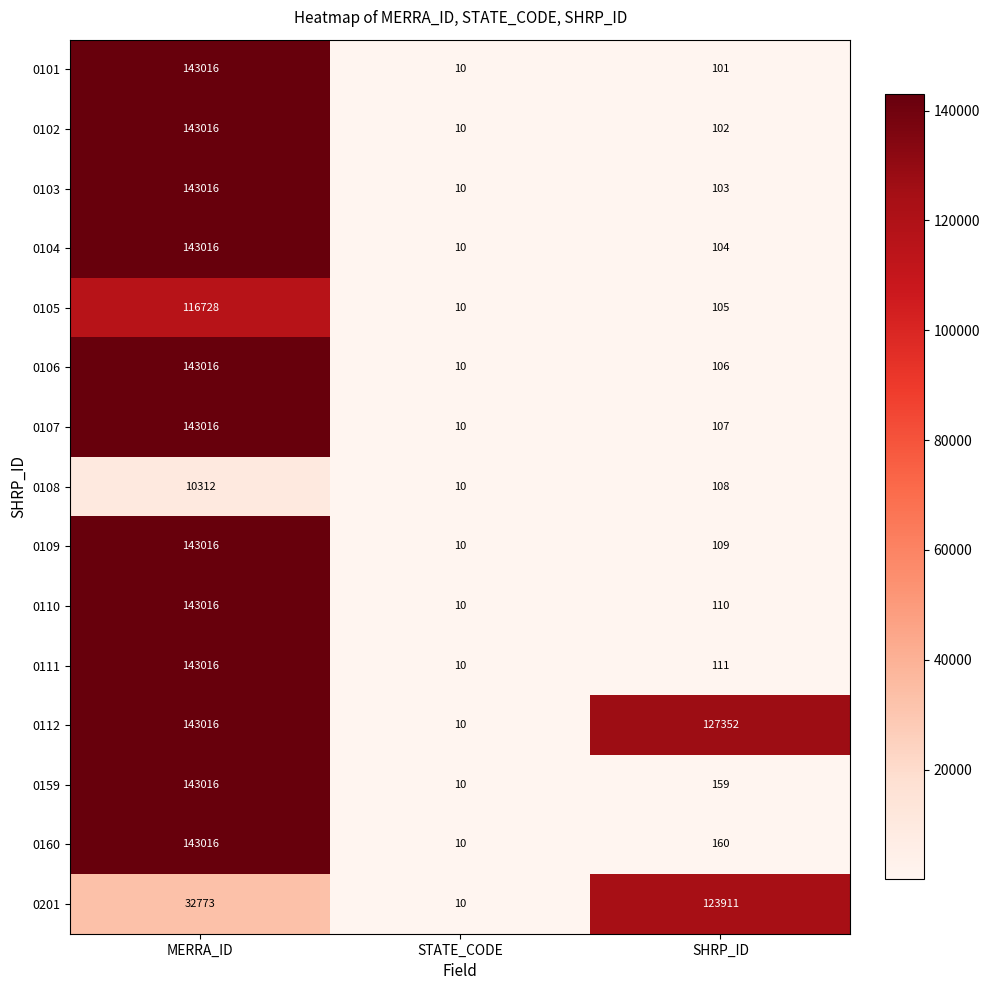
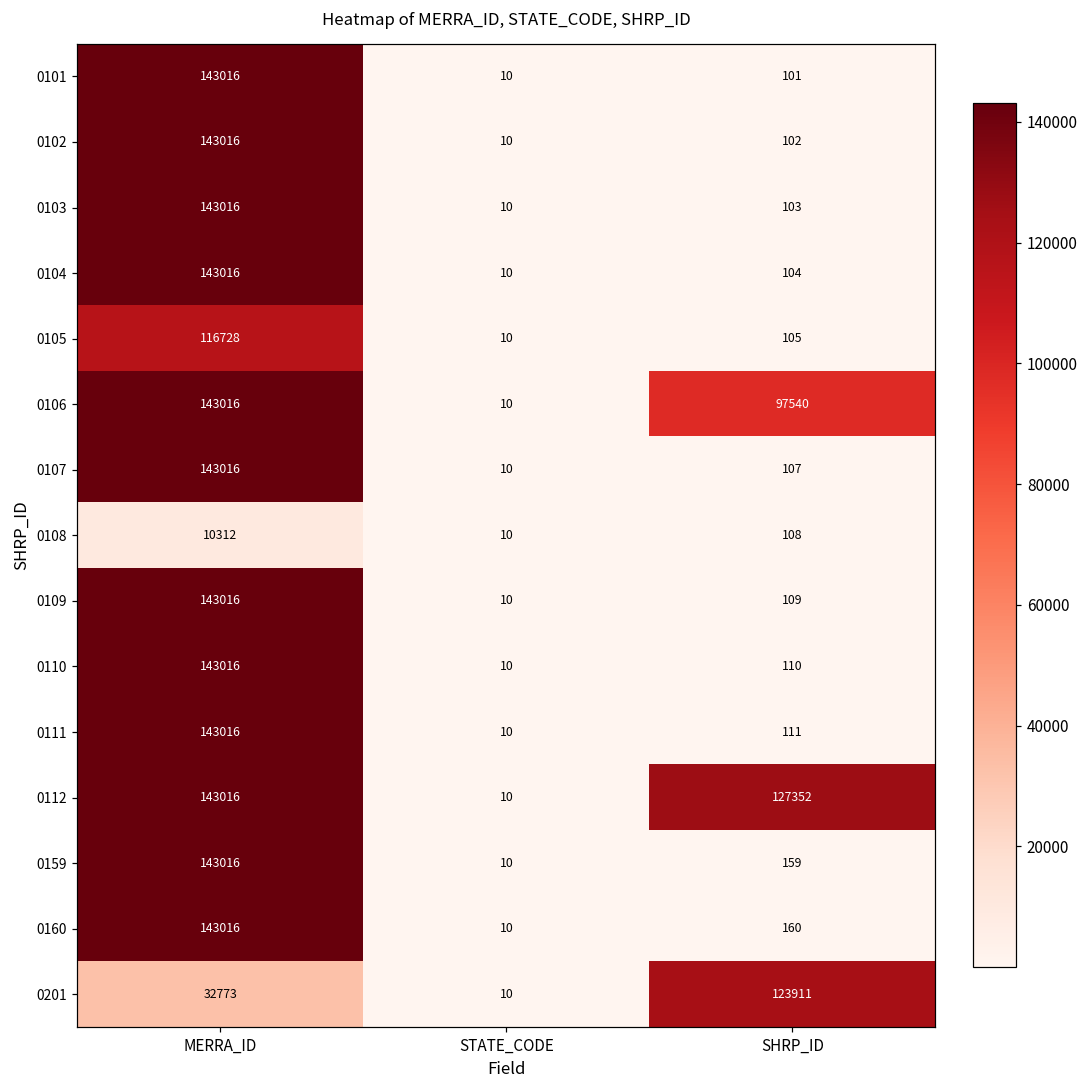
0106, SHRP_ID: 106 -> 97540
